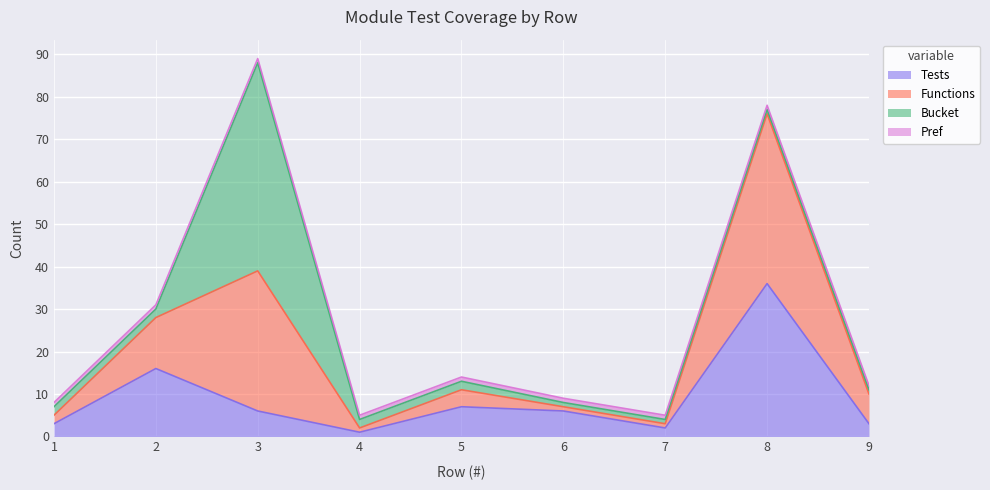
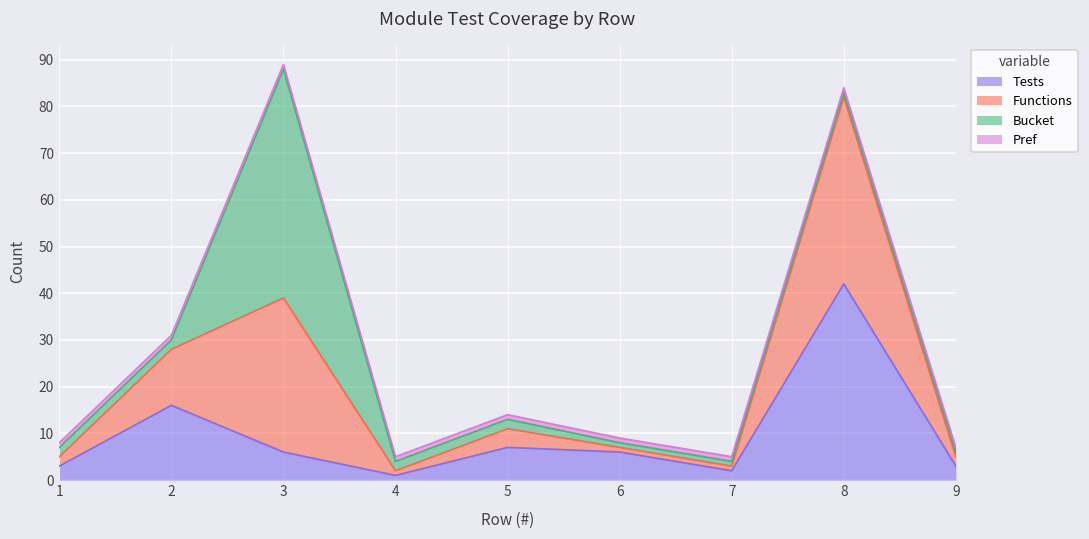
Tests, 8: 36 -> 42
Functions, 9: 7 -> 2
